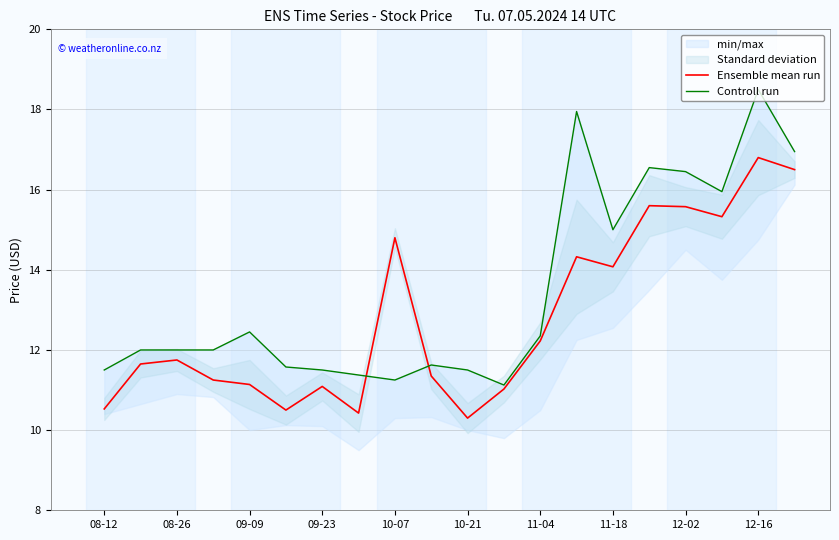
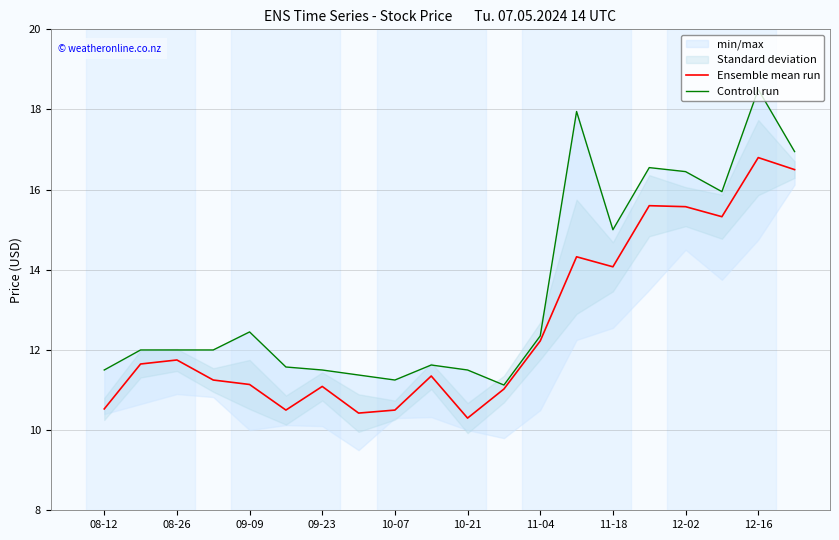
Ensemble mean run, 10-07: 14.8 -> 10.5
